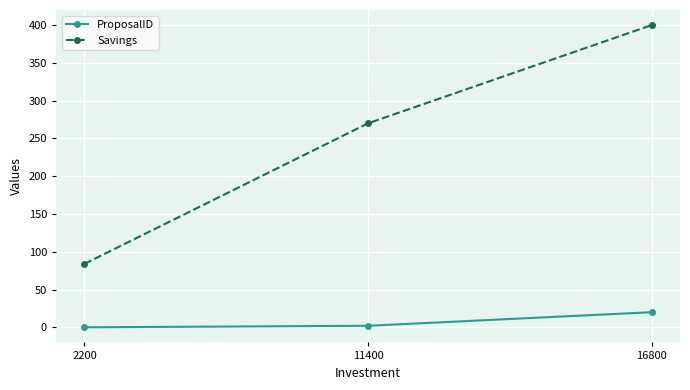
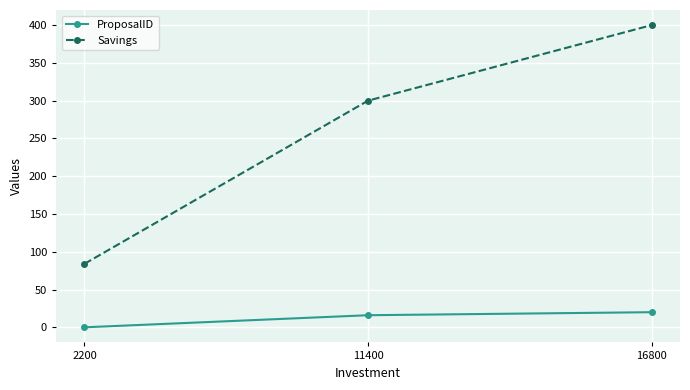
ProposalID, 11400: 0 -> 20
Savings, 11400: 270 -> 300
